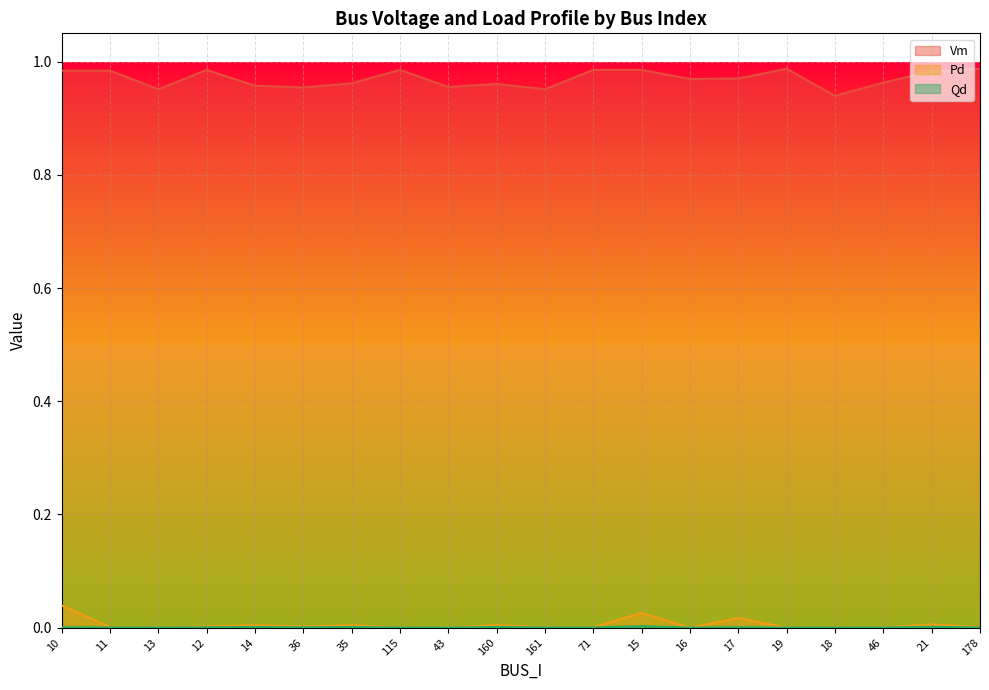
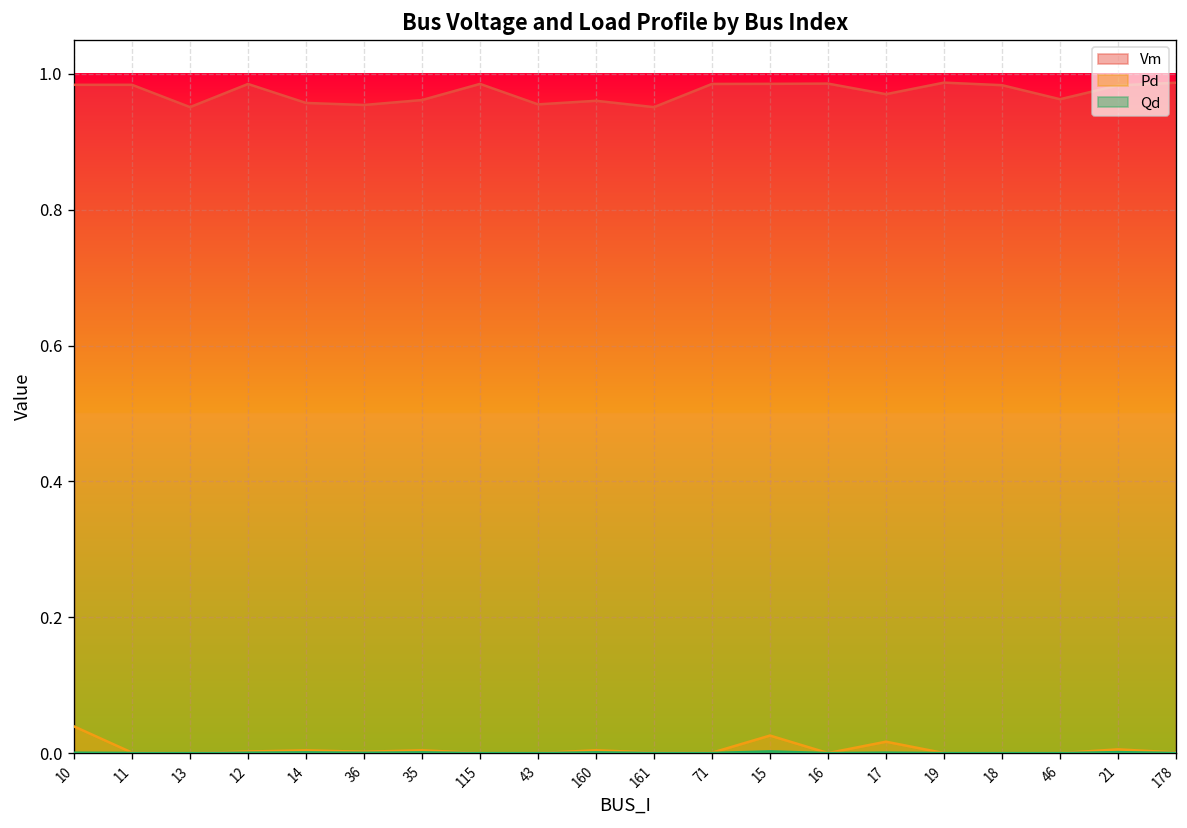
Vm, 16: 0.97 -> 0.99
Vm, 18: 0.94 -> 0.98
